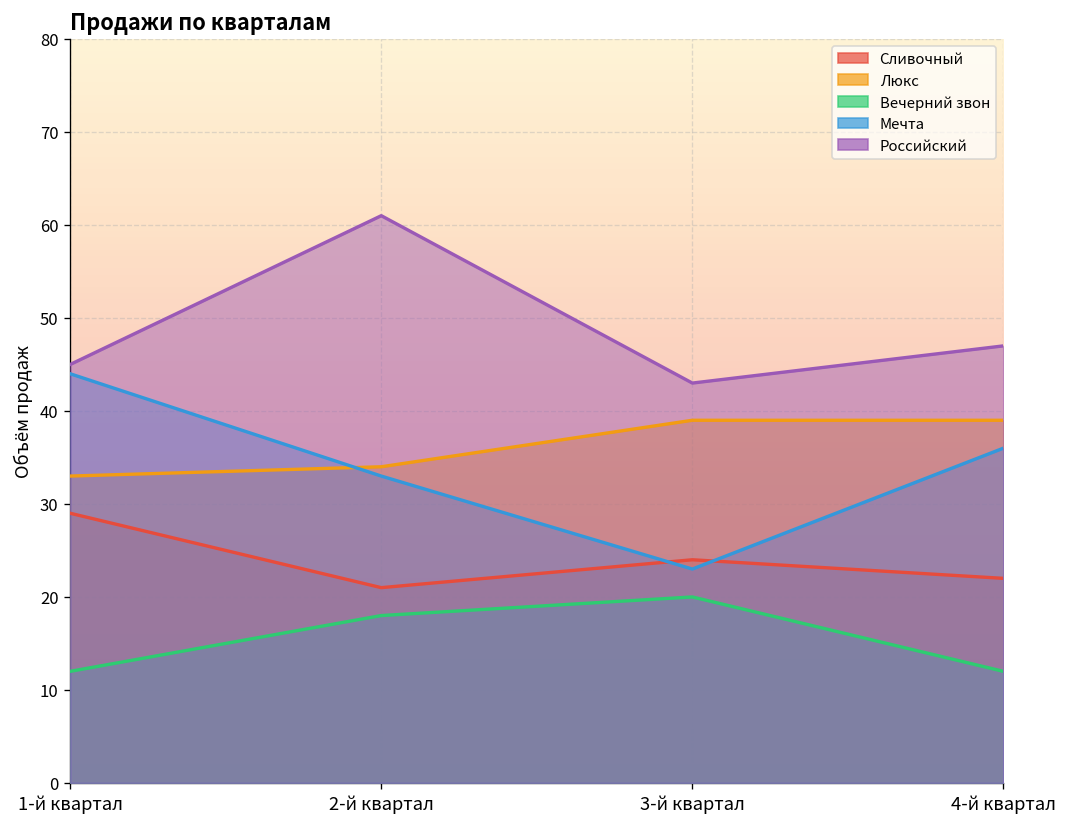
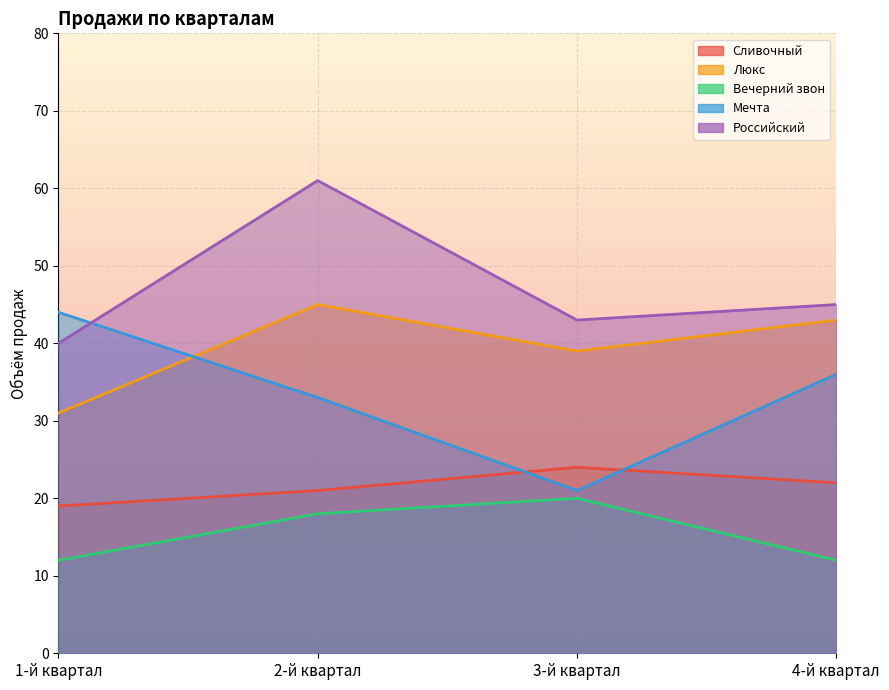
Сливочный, 1-й квартал: 29 -> 19
Люкс, 1-й квартал: 33 -> 31
Российский, 1-й квартал: 45 -> 40
Люкс, 2-й квартал: 34 -> 45
Мечта, 3-й квартал: 23 -> 21
Люкс, 4-й квартал: 39 -> 43
Российский, 4-й квартал: 47 -> 45
